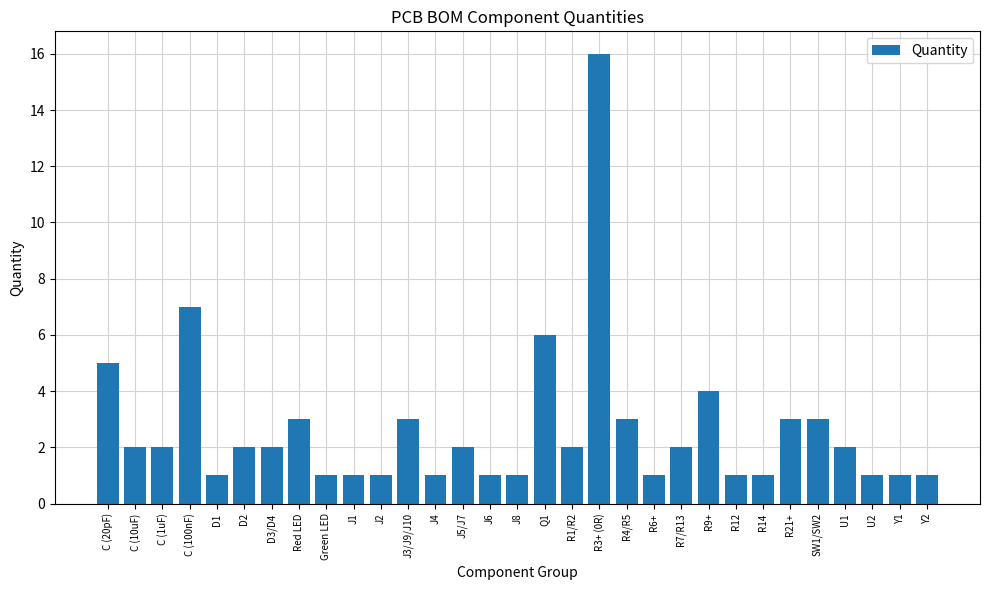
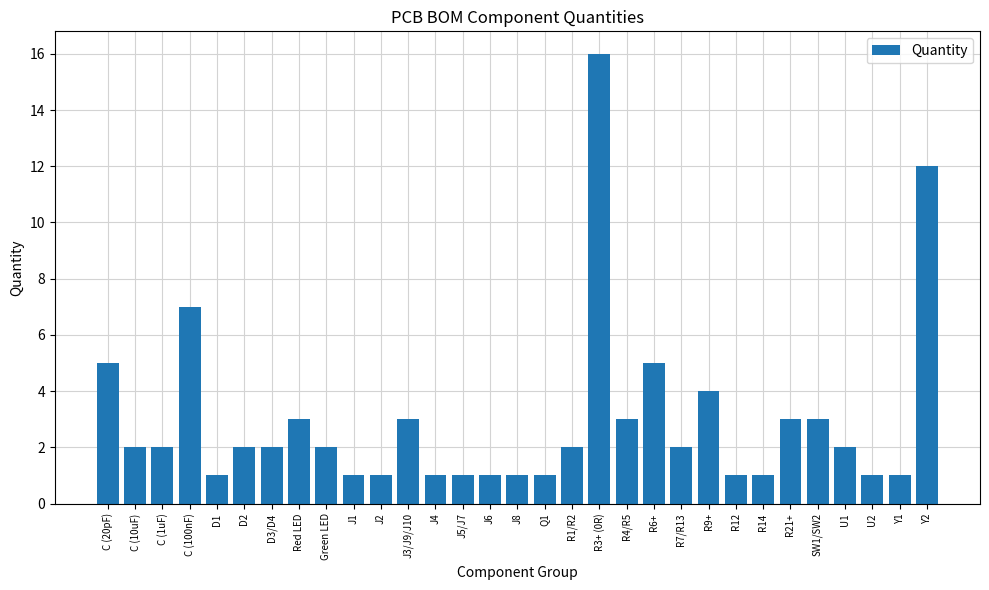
Green LED: 1 -> 2
J5/J7: 2 -> 1
Q1: 6 -> 1
R6+: 1 -> 5
Y2: 1 -> 12
